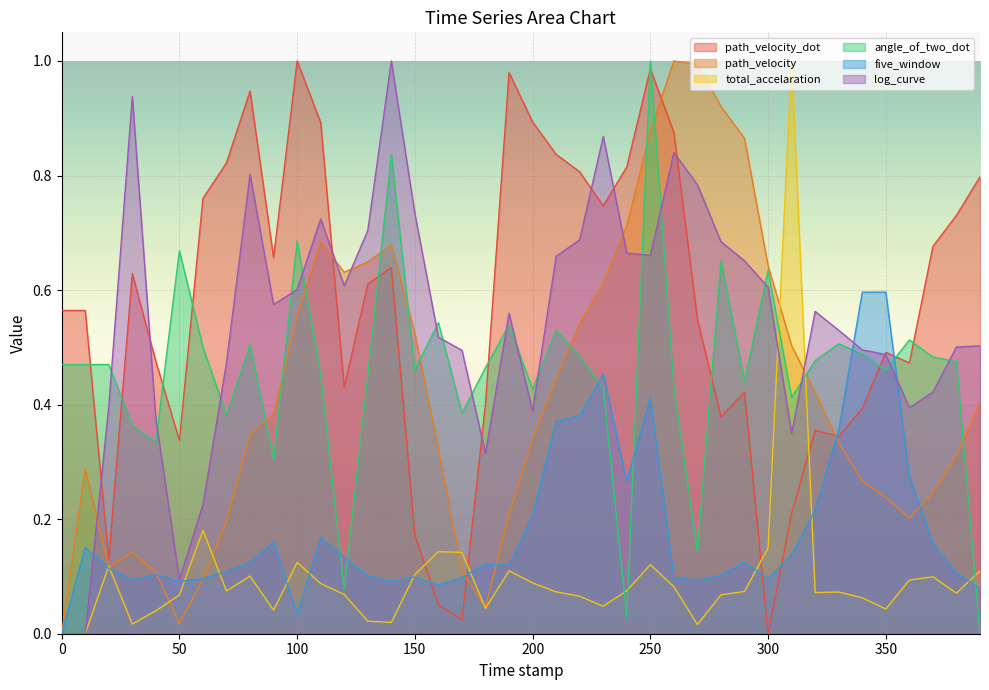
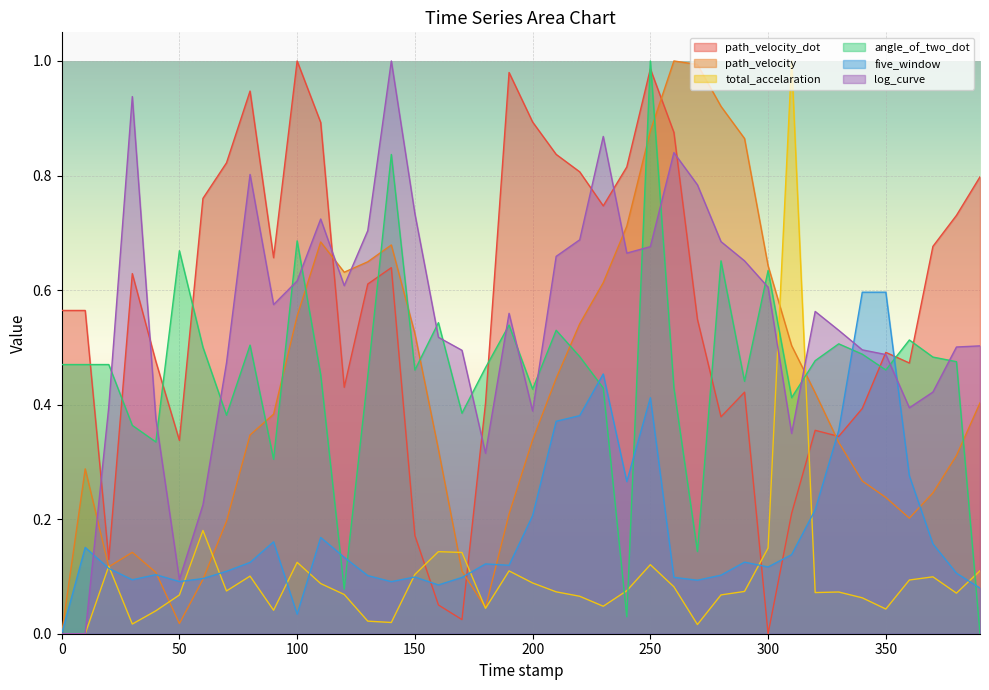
log_curve, 100: 0.60 -> 0.62
log_curve, 250: 0.66 -> 0.68
five_window, 300: 0.10 -> 0.12
